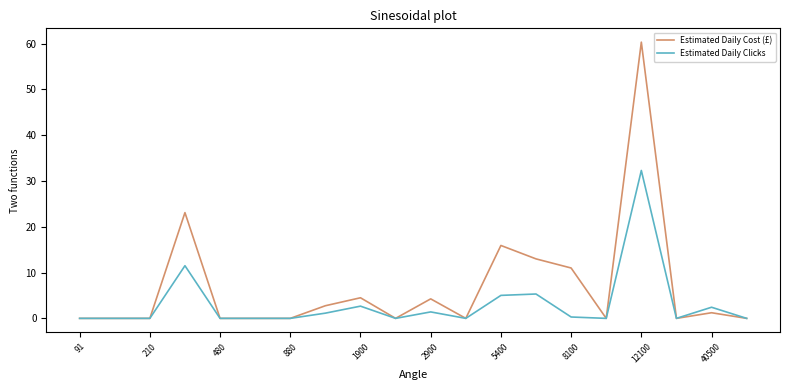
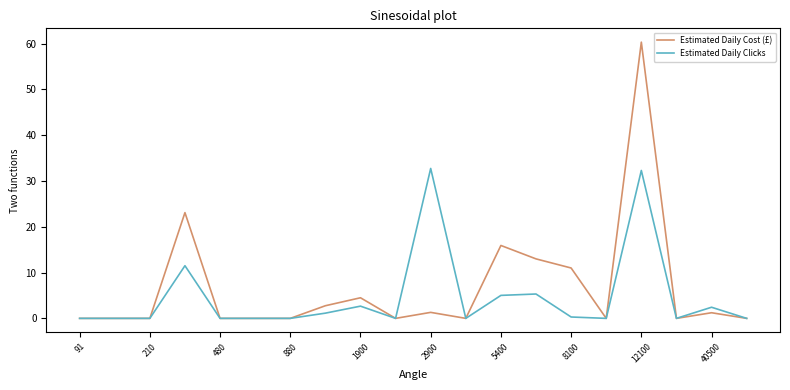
Estimated Daily Cost (£), 2900: 4 -> 1
Estimated Daily Clicks, 2900: 1 -> 33
